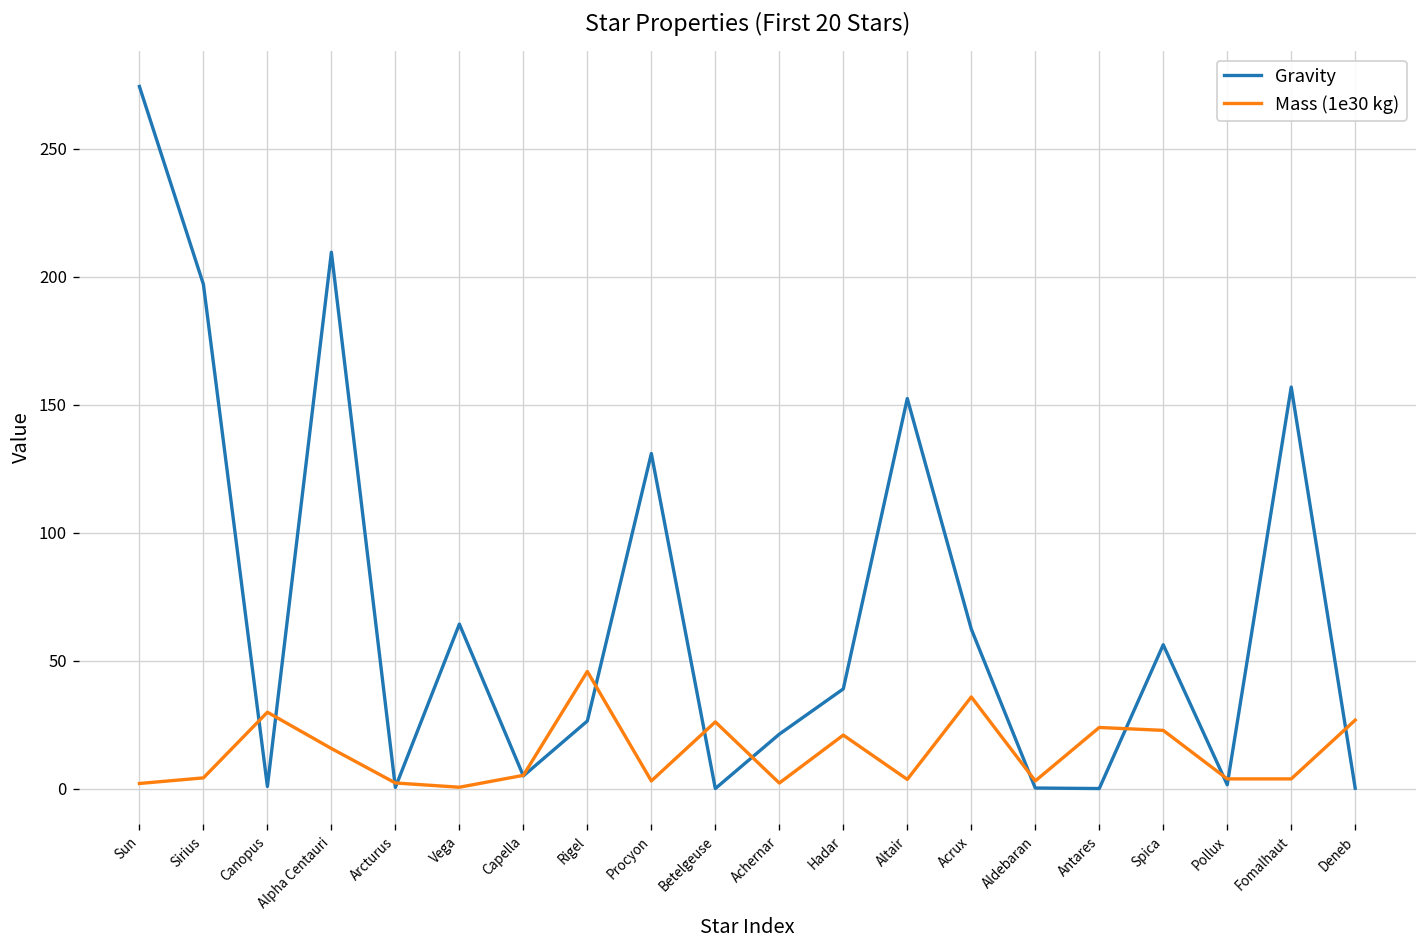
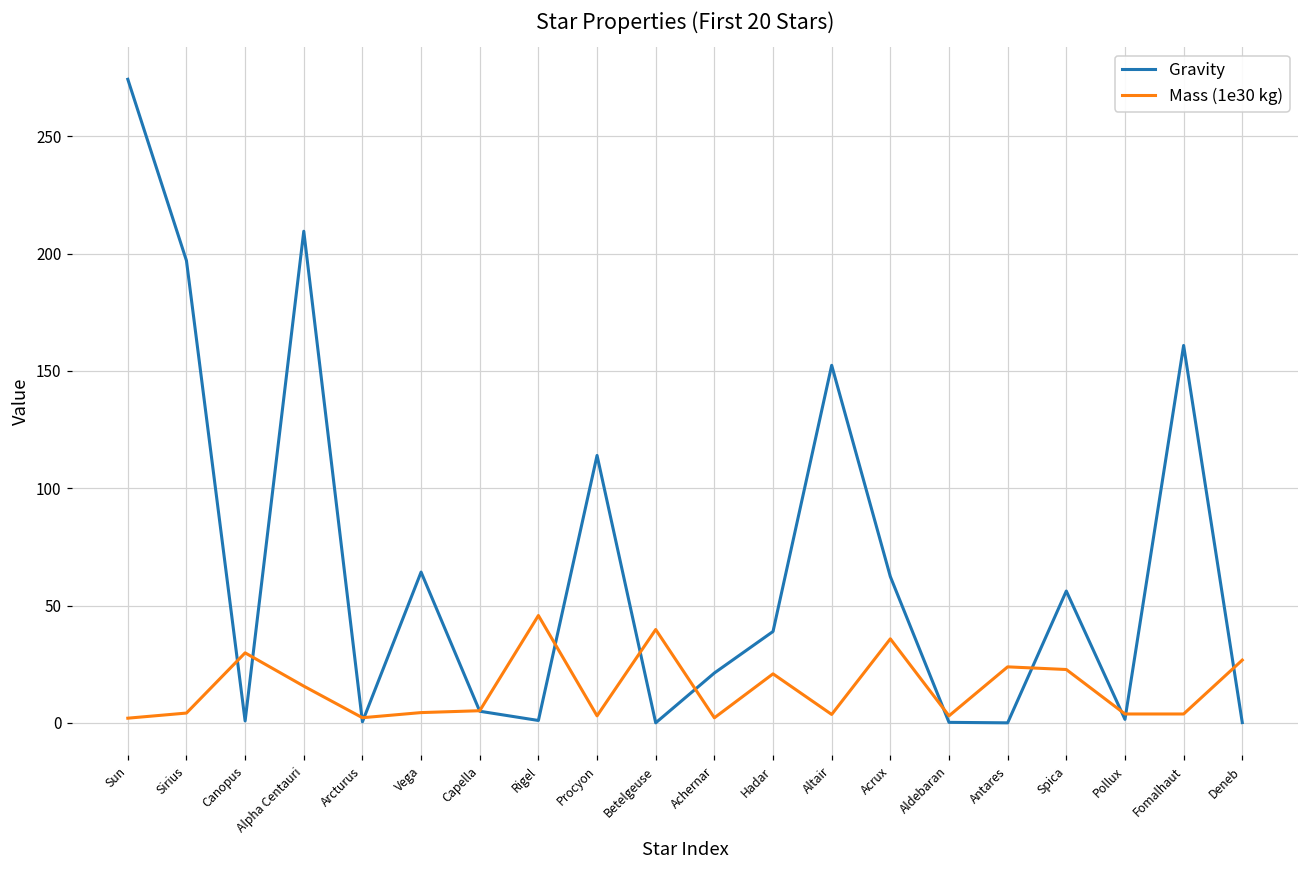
Mass (1e30 kg), Vega: 1 -> 4
Gravity, Rigel: 26 -> 1
Gravity, Procyon: 131 -> 114
Mass (1e30 kg), Betelgeuse: 26 -> 40
Gravity, Fomalhaut: 157 -> 161
